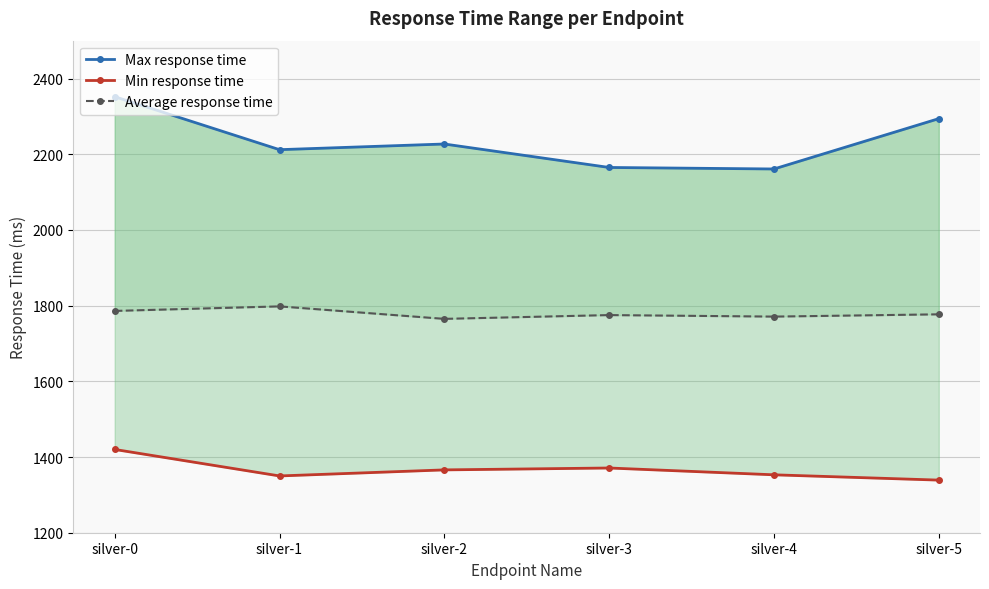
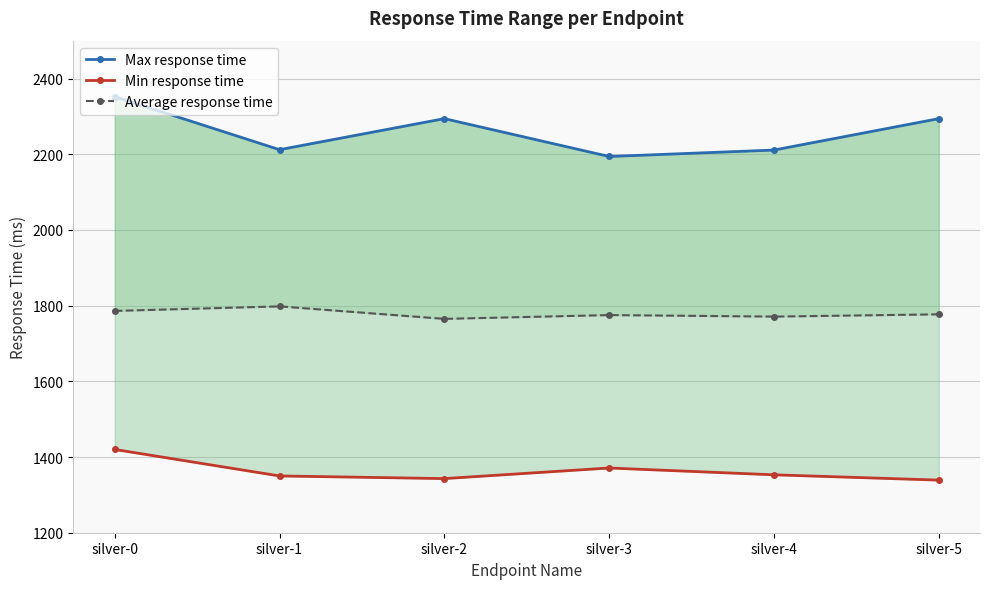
Max response time, silver-2: 2230 -> 2290
Min response time, silver-2: 1370 -> 1340
Max response time, silver-3: 2170 -> 2190
Max response time, silver-4: 2160 -> 2210
